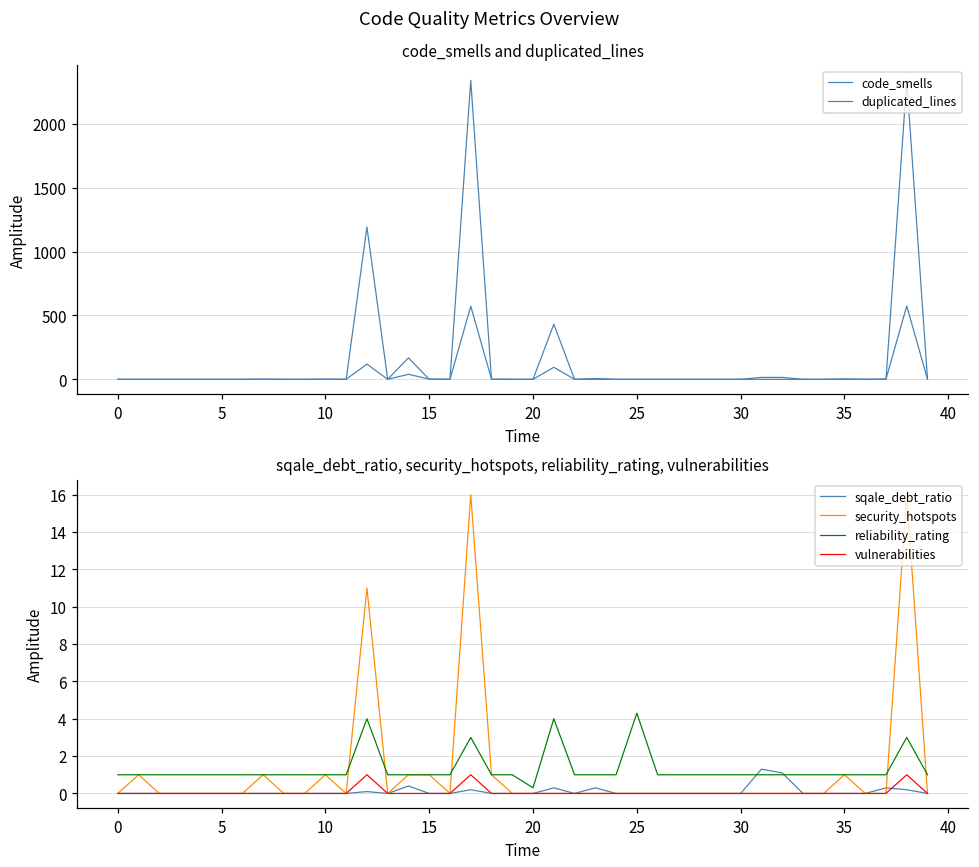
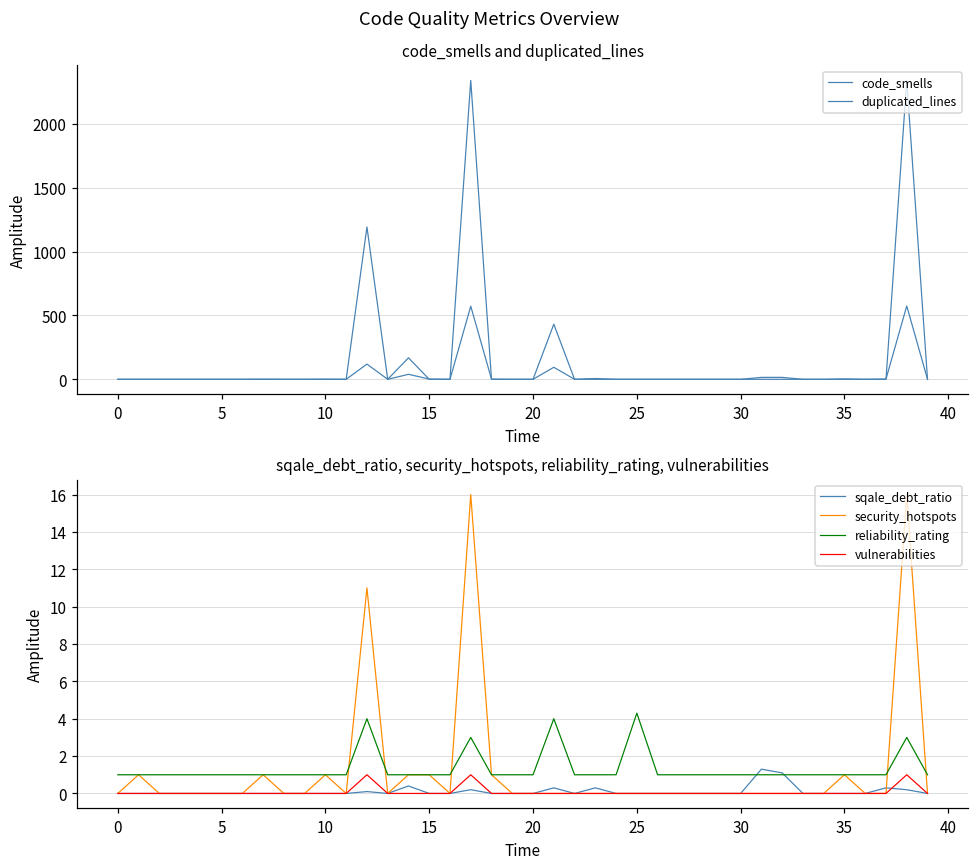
sqale_debt_ratio, security_hotspots, reliability_rating, vulnerabilities, reliability_rating, 20: 0.3 -> 1.0
